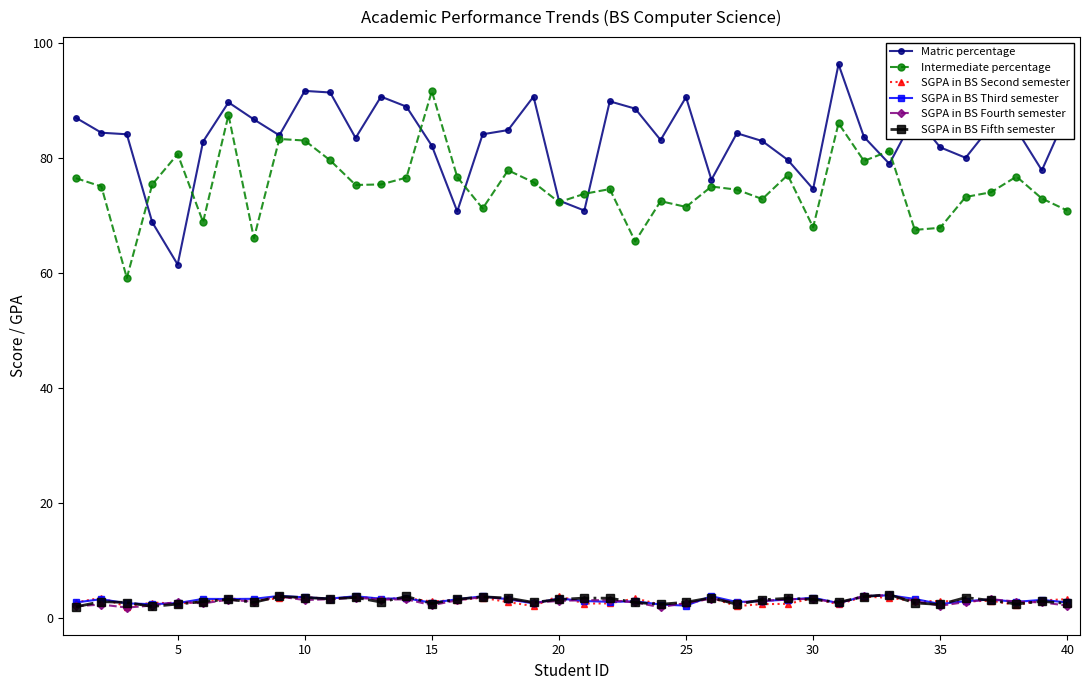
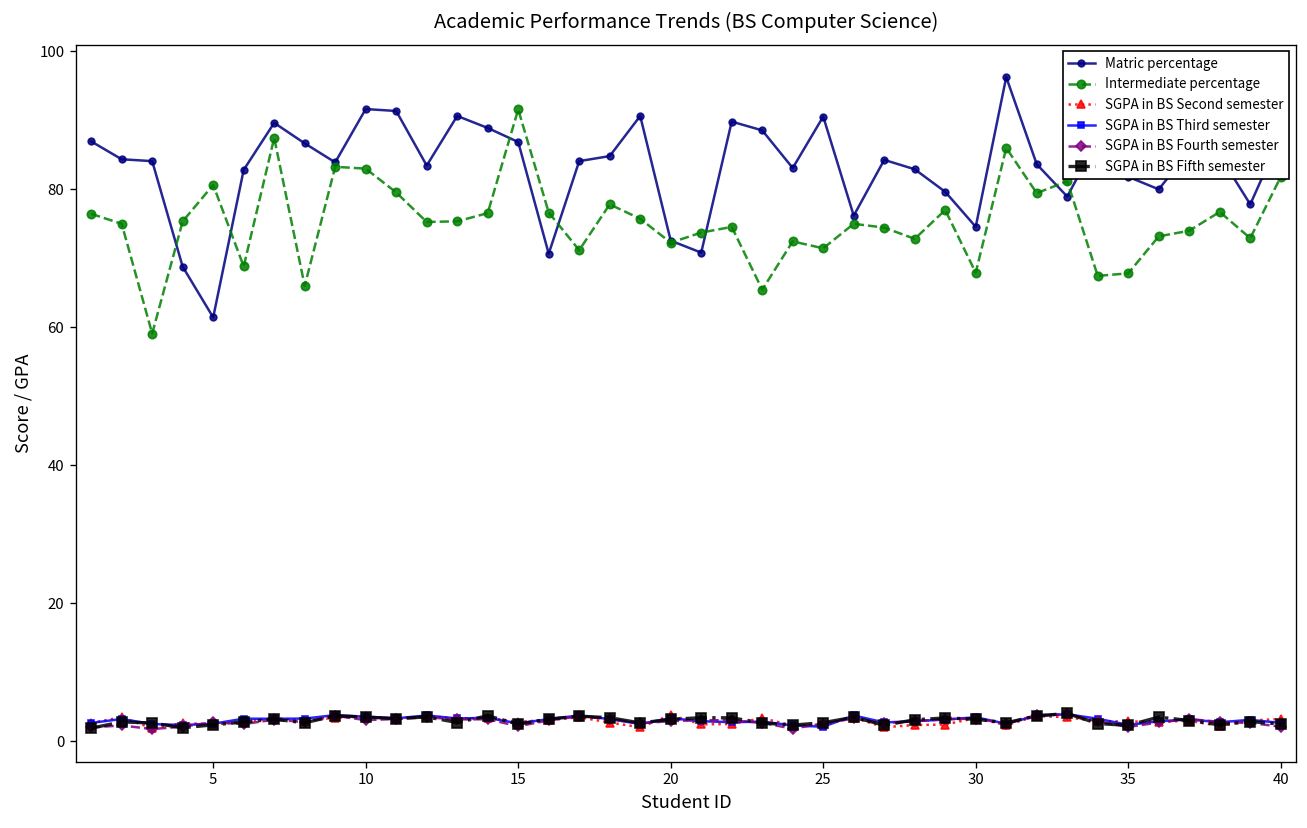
Matric percentage, 15: 82 -> 87
Intermediate percentage, 40: 71 -> 82
